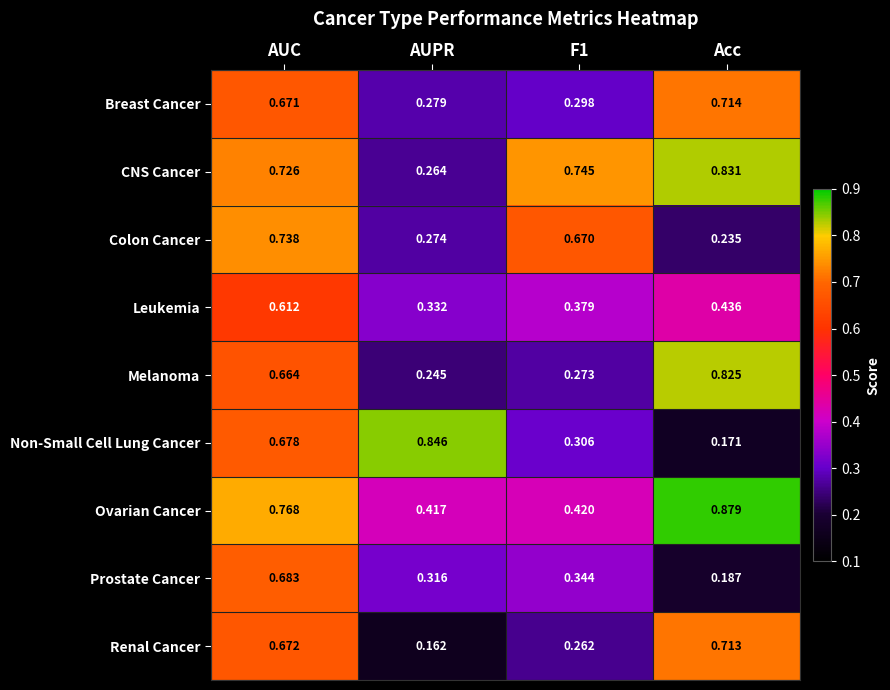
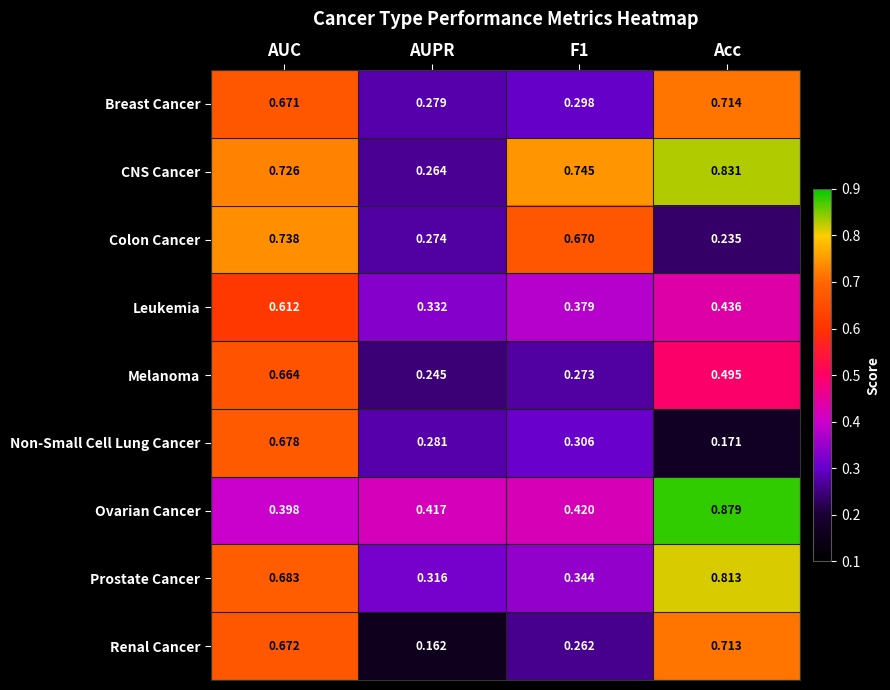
Melanoma, Acc: 0.825 -> 0.495
Non-Small Cell Lung Cancer, AUPR: 0.846 -> 0.281
Ovarian Cancer, AUC: 0.768 -> 0.398
Prostate Cancer, Acc: 0.187 -> 0.813
